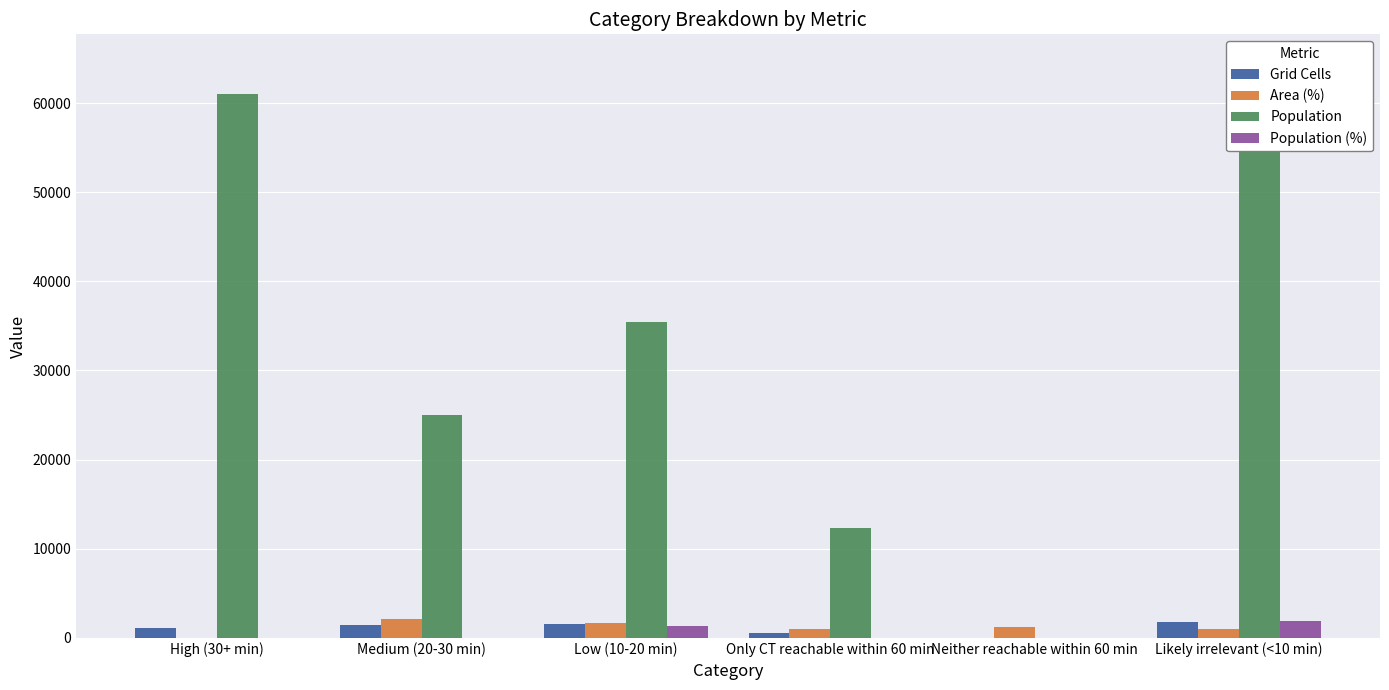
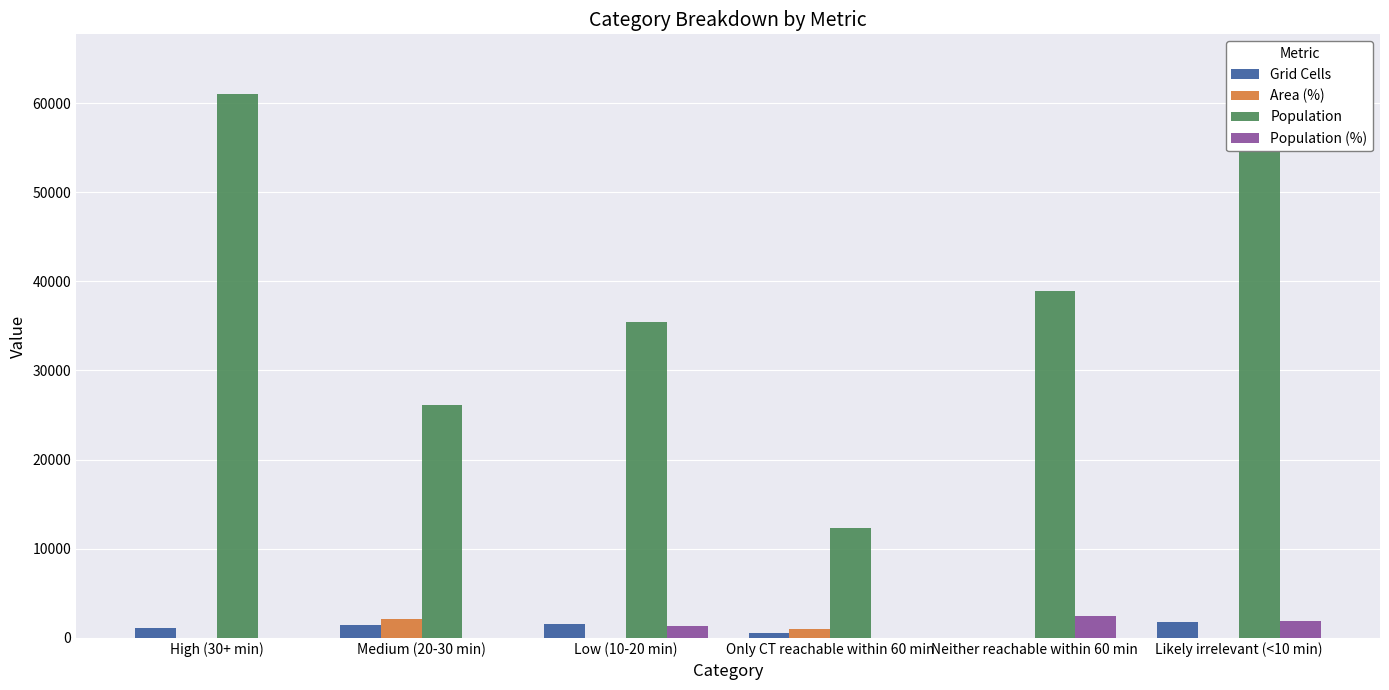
Population, Medium (20-30 min): 25000 -> 26000
Area (%), Low (10-20 min): 2000 -> 0
Area (%), Neither reachable within 60 min: 1000 -> 0
Population, Neither reachable within 60 min: 0 -> 39000
Population (%), Neither reachable within 60 min: 0 -> 2000
Area (%), Likely irrelevant (<10 min): 1000 -> 0
